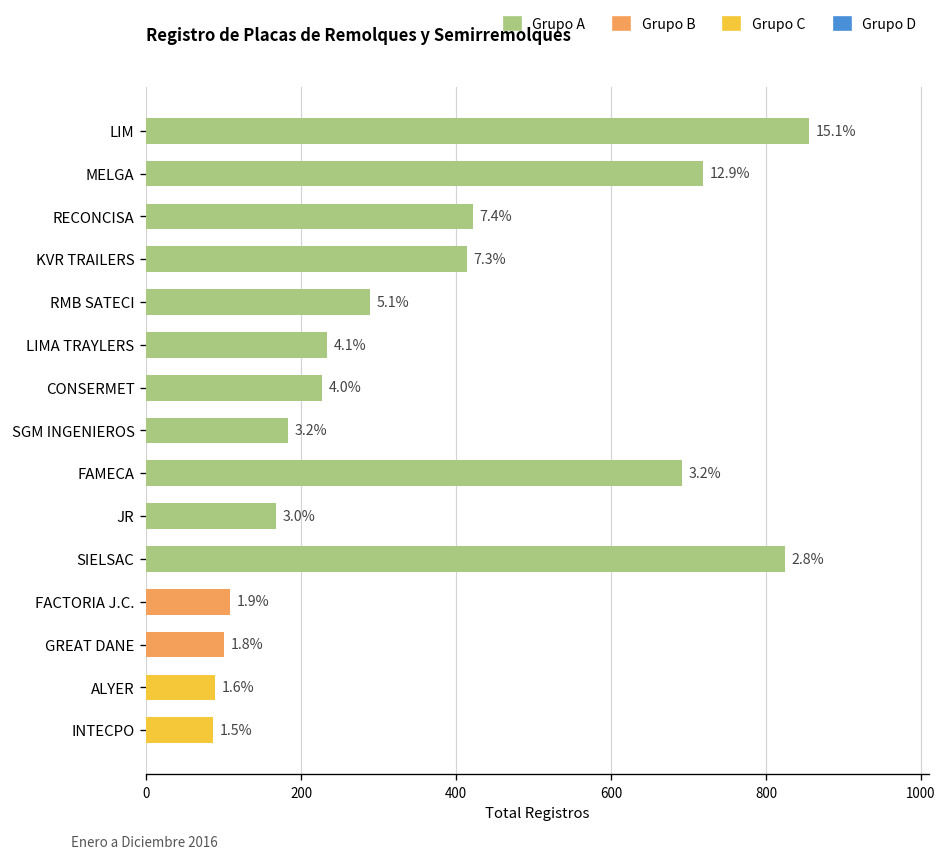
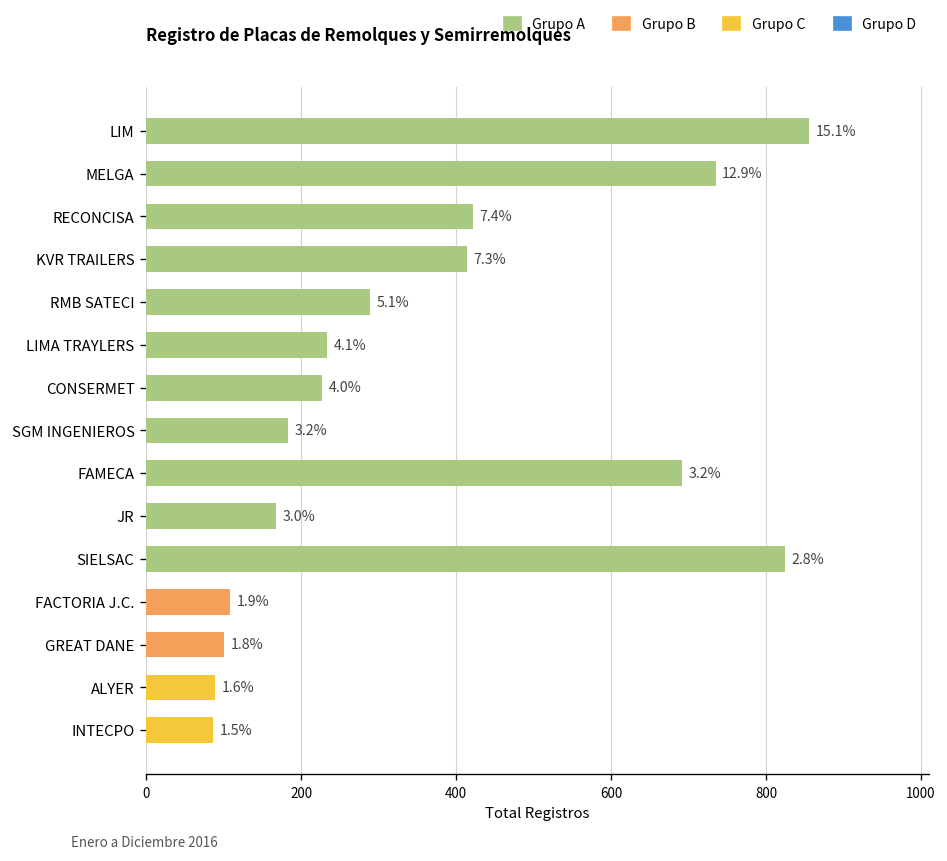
MELGA: 720 -> 740
